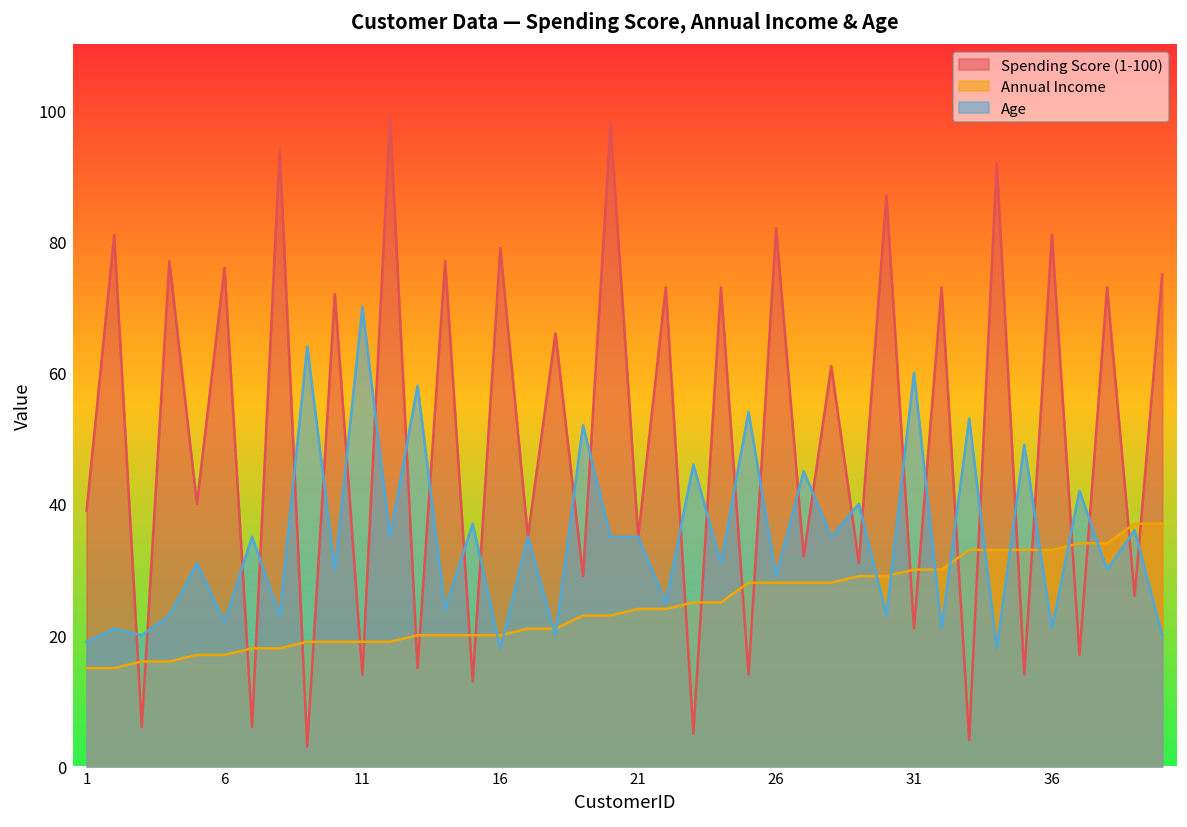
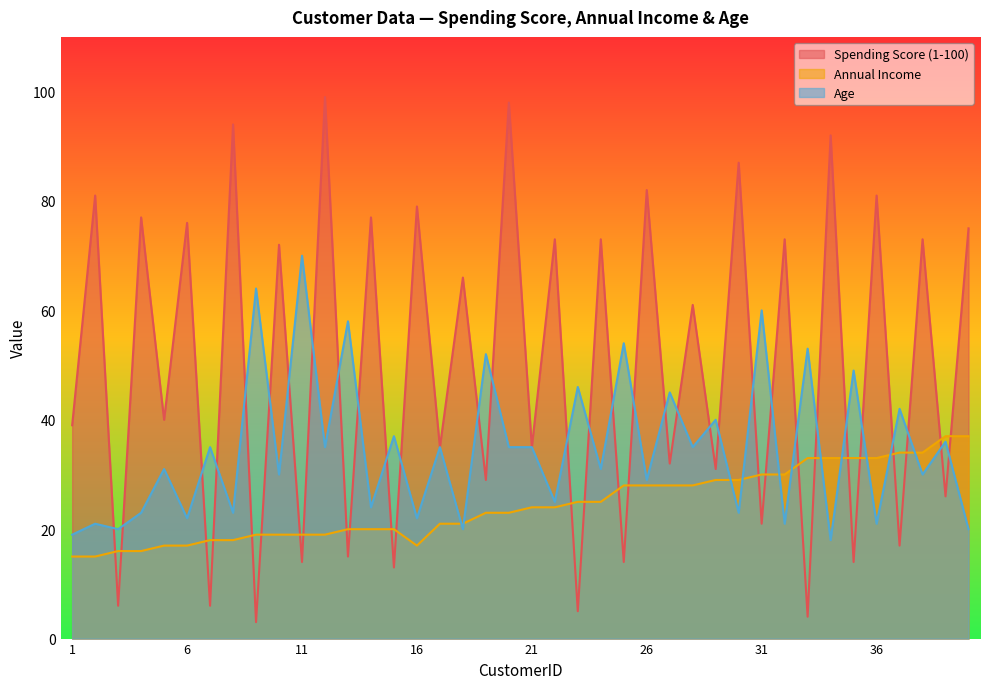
Annual Income, 16: 20 -> 17
Age, 16: 18 -> 22
